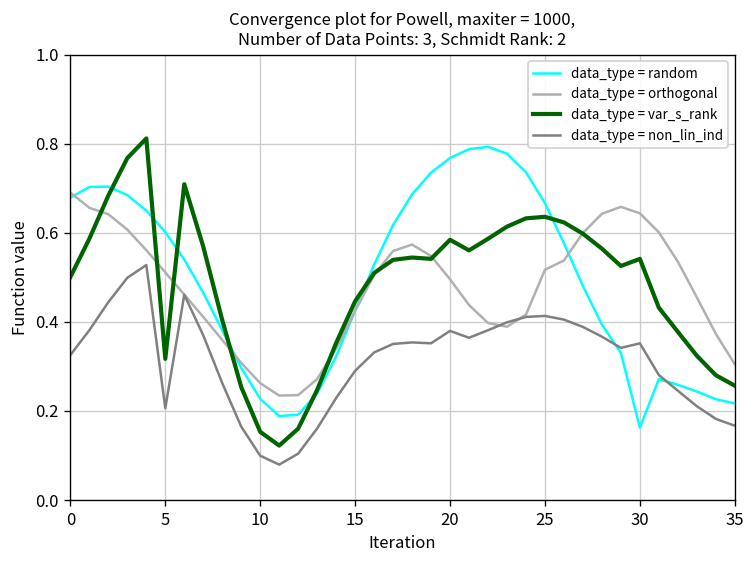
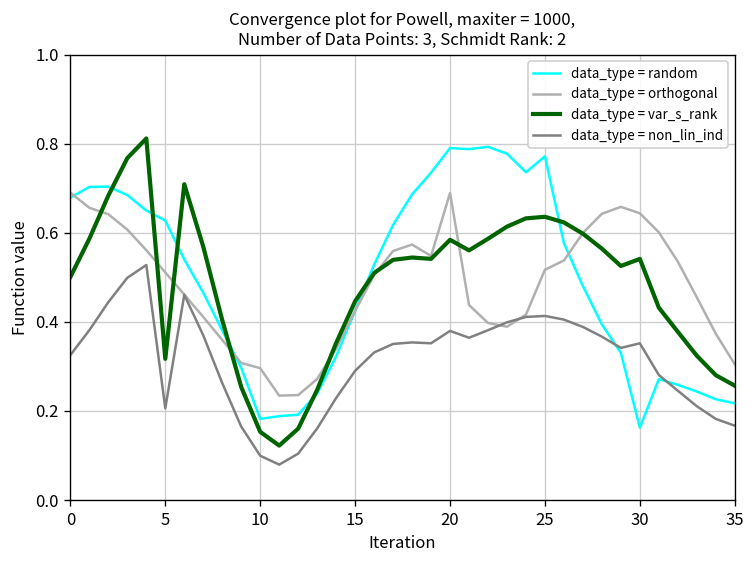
data_type = random, 5: 0.60 -> 0.63
data_type = random, 10: 0.23 -> 0.18
data_type = orthogonal, 10: 0.26 -> 0.30
data_type = random, 20: 0.77 -> 0.79
data_type = orthogonal, 20: 0.50 -> 0.69
data_type = random, 25: 0.67 -> 0.77
